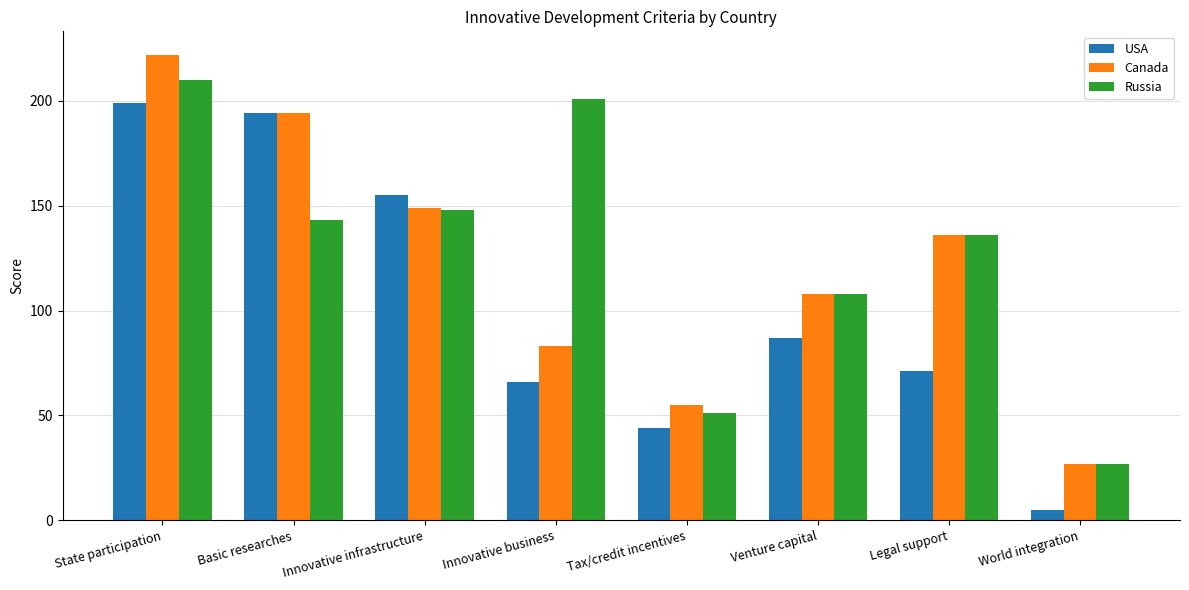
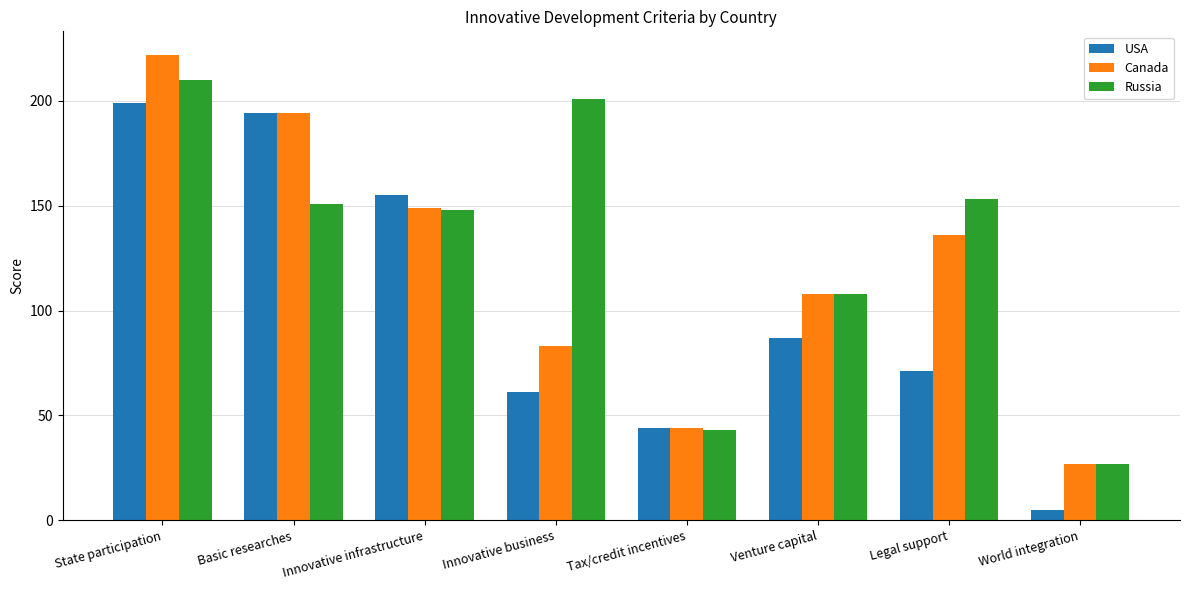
Russia, Basic researches: 143 -> 151
USA, Innovative business: 66 -> 61
Canada, Tax/credit incentives: 55 -> 44
Russia, Tax/credit incentives: 51 -> 43
Russia, Legal support: 136 -> 153
